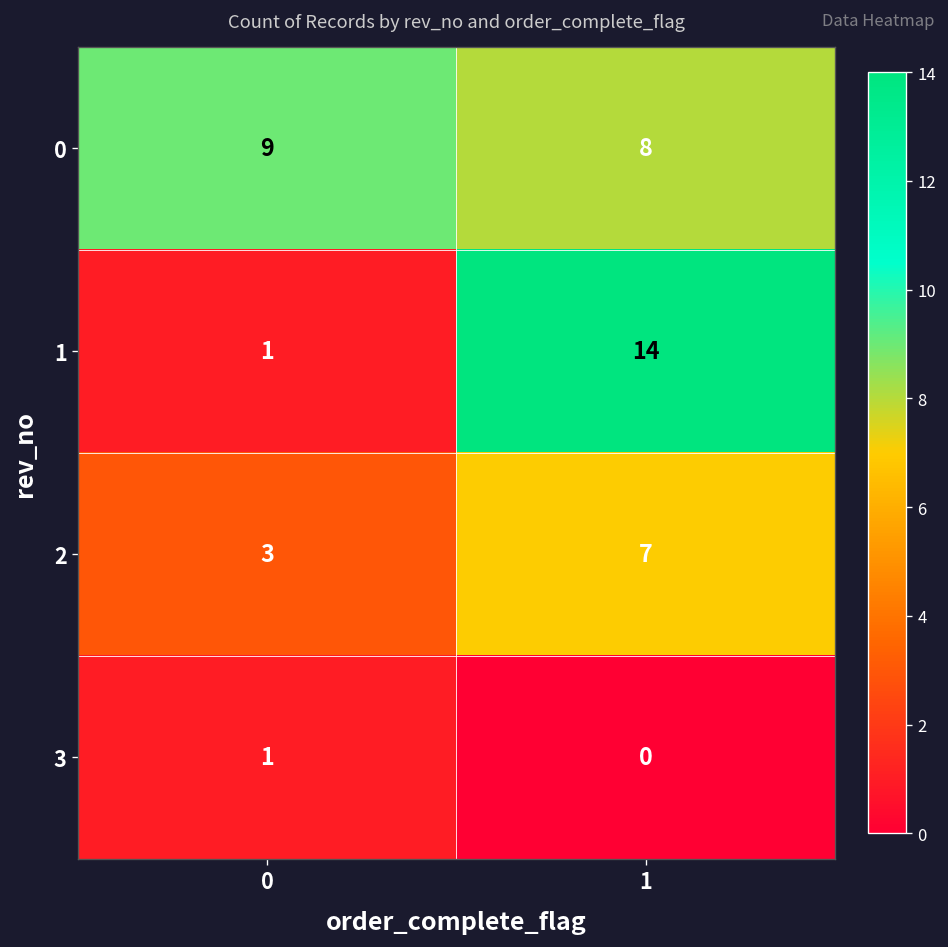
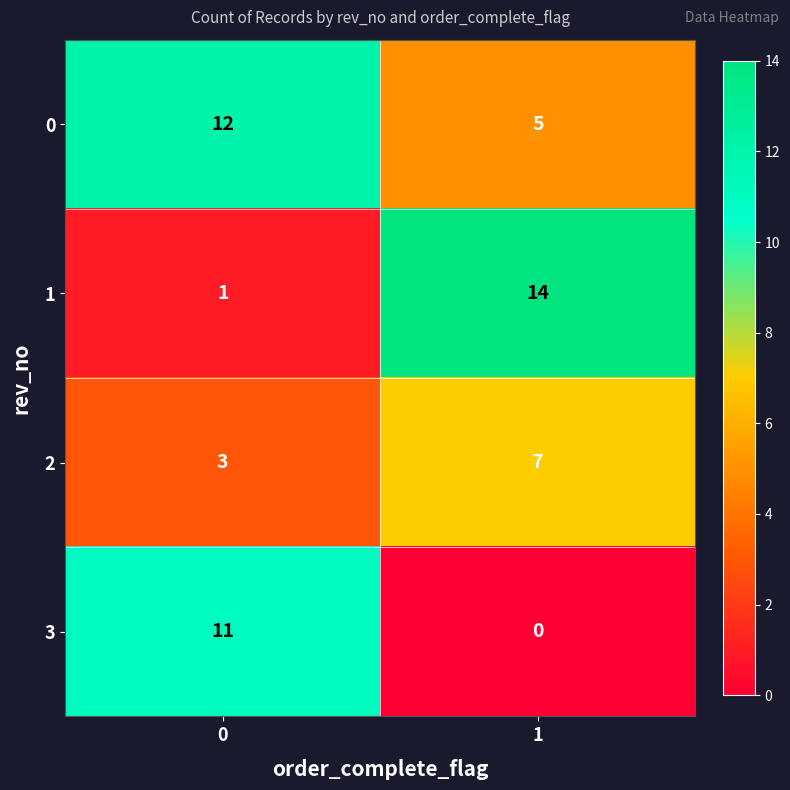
0, 0: 9 -> 12
0, 1: 8 -> 5
3, 0: 1 -> 11
